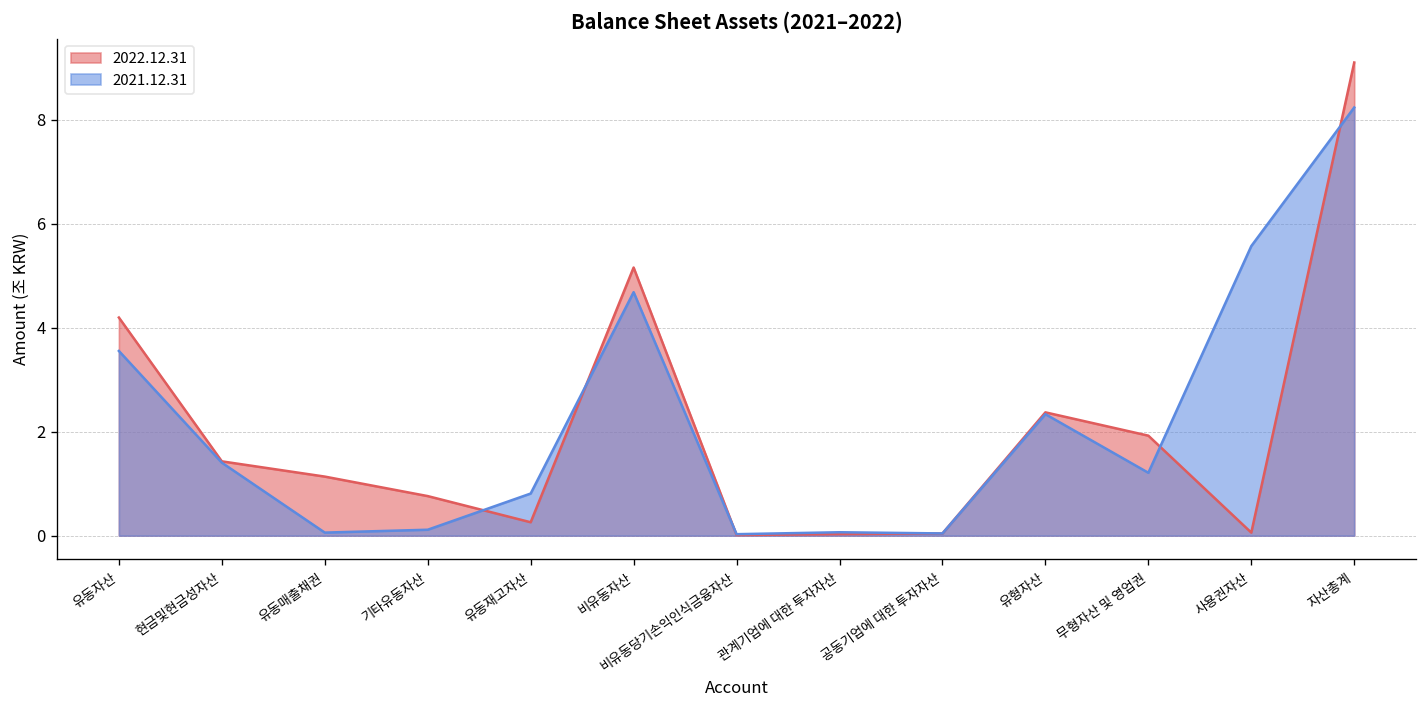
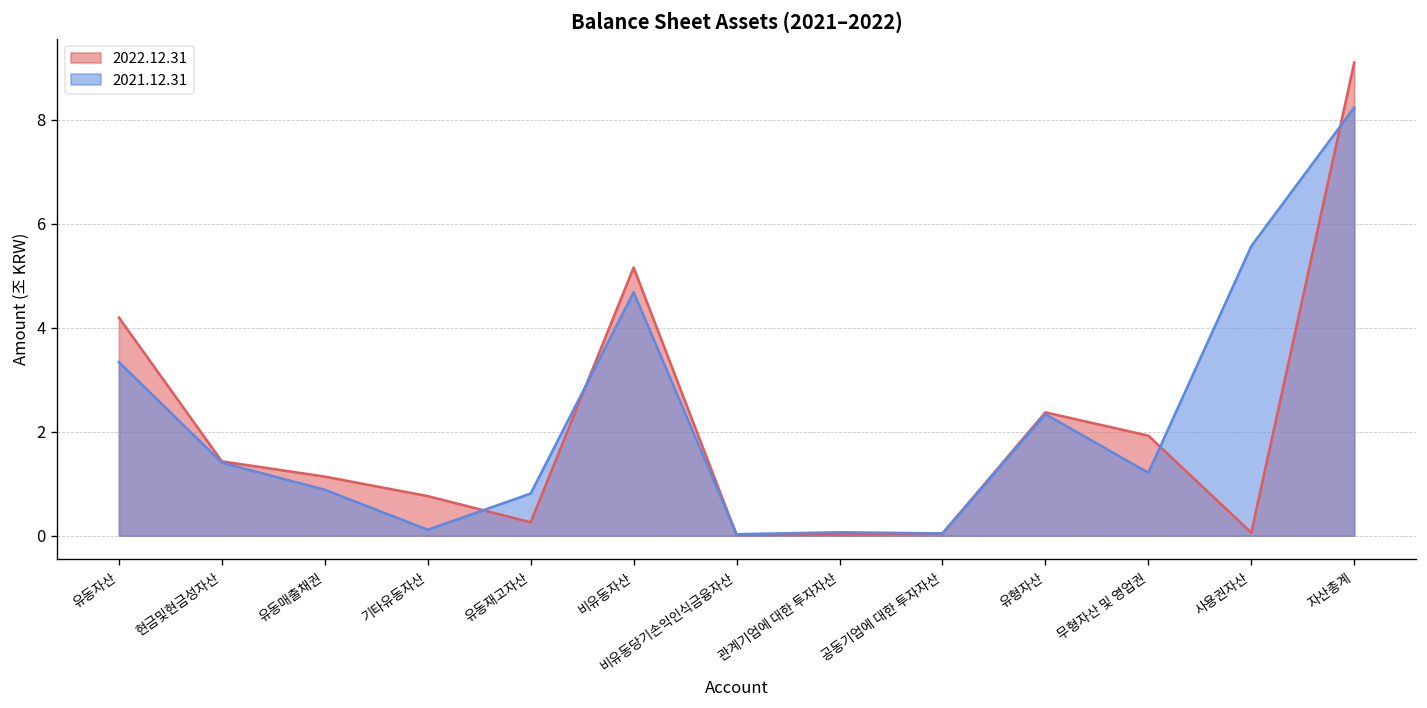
2021.12.31, 유동자산: 3.6 -> 3.3
2021.12.31, 유동매출채권: 0.1 -> 0.9
